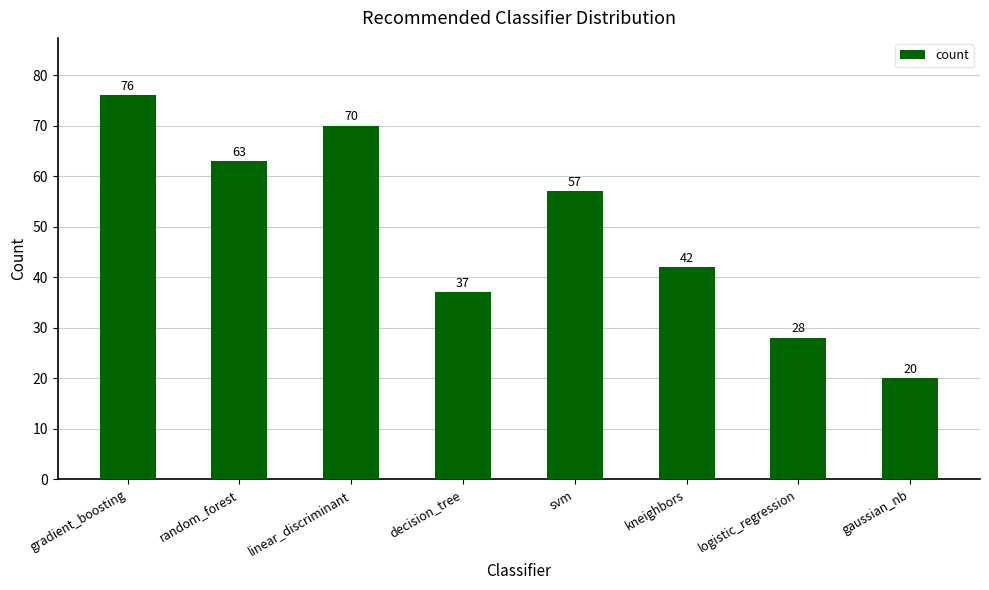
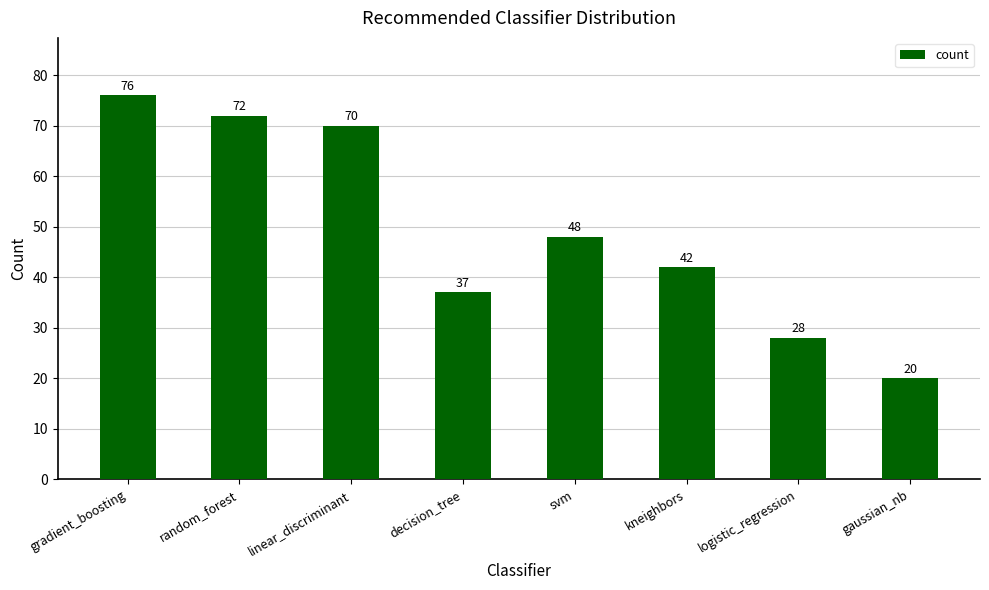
random_forest: 63 -> 72
svm: 57 -> 48
